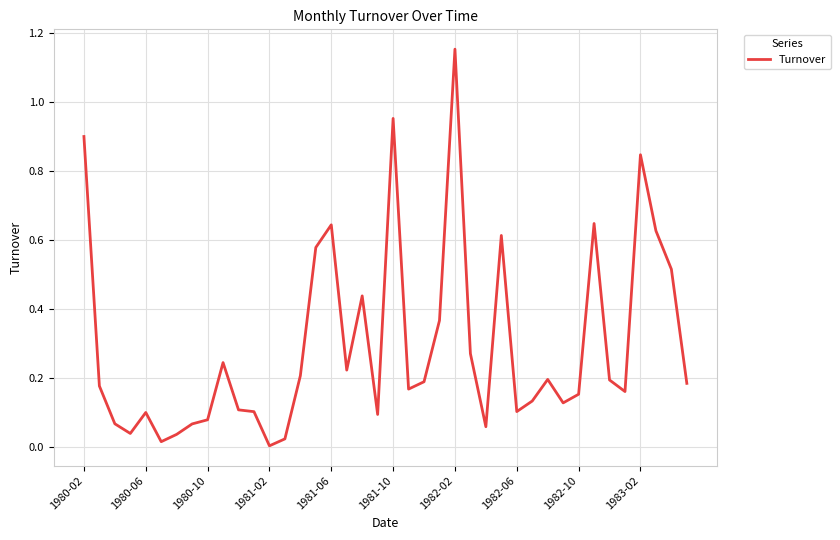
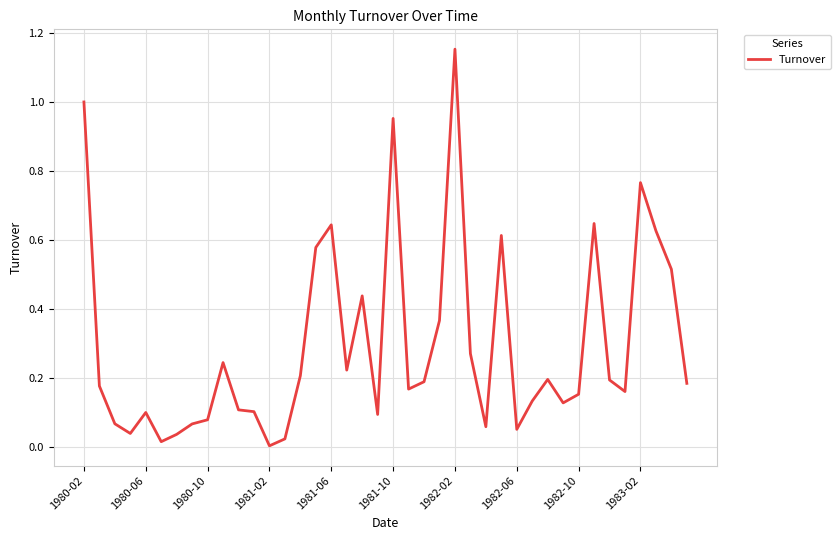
1980-02: 0.9 -> 1.0
1982-06: 0.10 -> 0.05
1983-02: 0.85 -> 0.77
